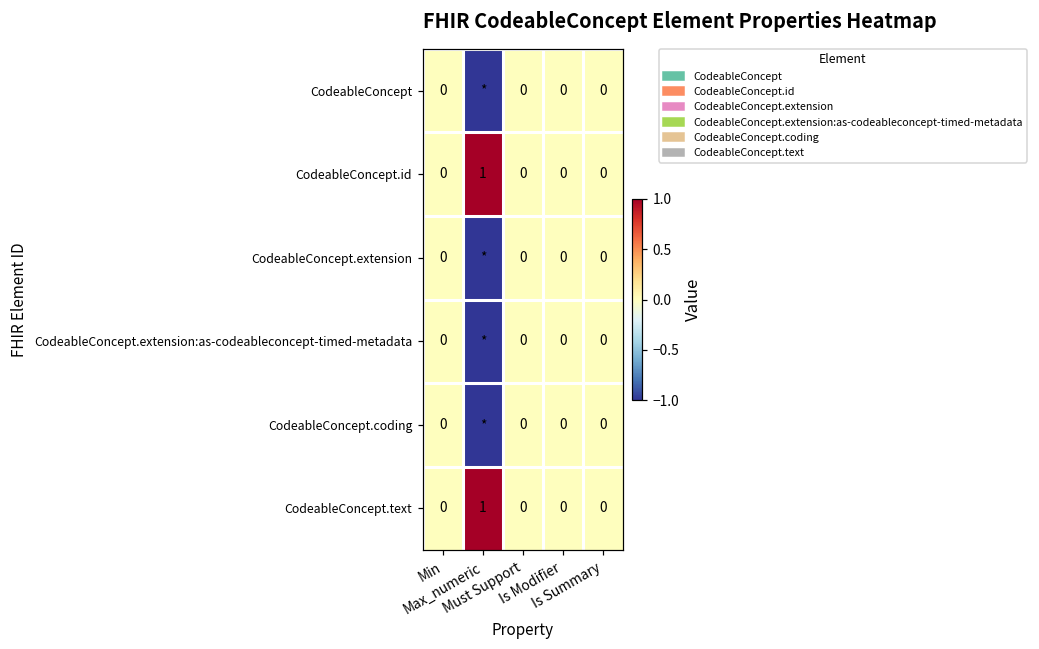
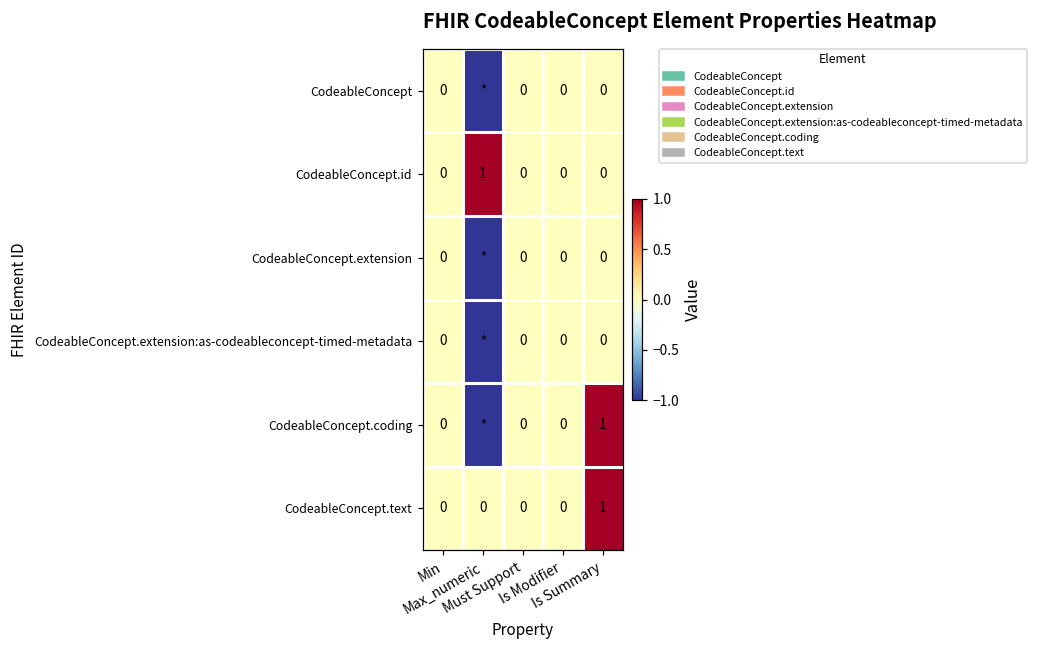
CodeableConcept.coding, Is Summary: 0 -> 1
CodeableConcept.text, Max_numeric: 1 -> 0
CodeableConcept.text, Is Summary: 0 -> 1
